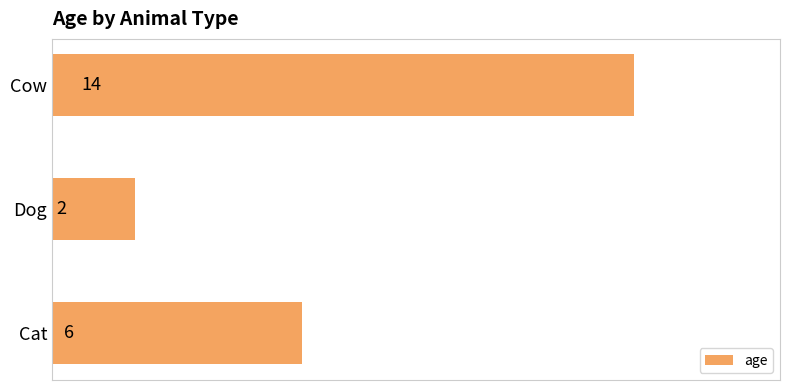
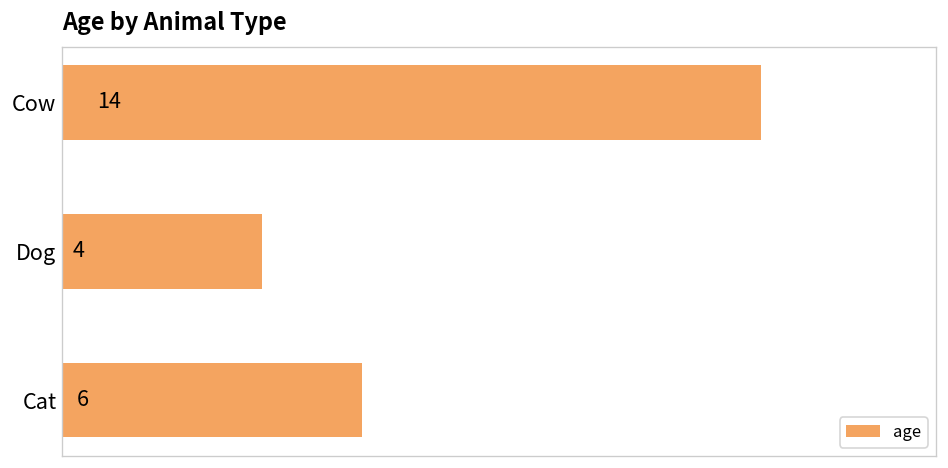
Dog: 2 -> 4
